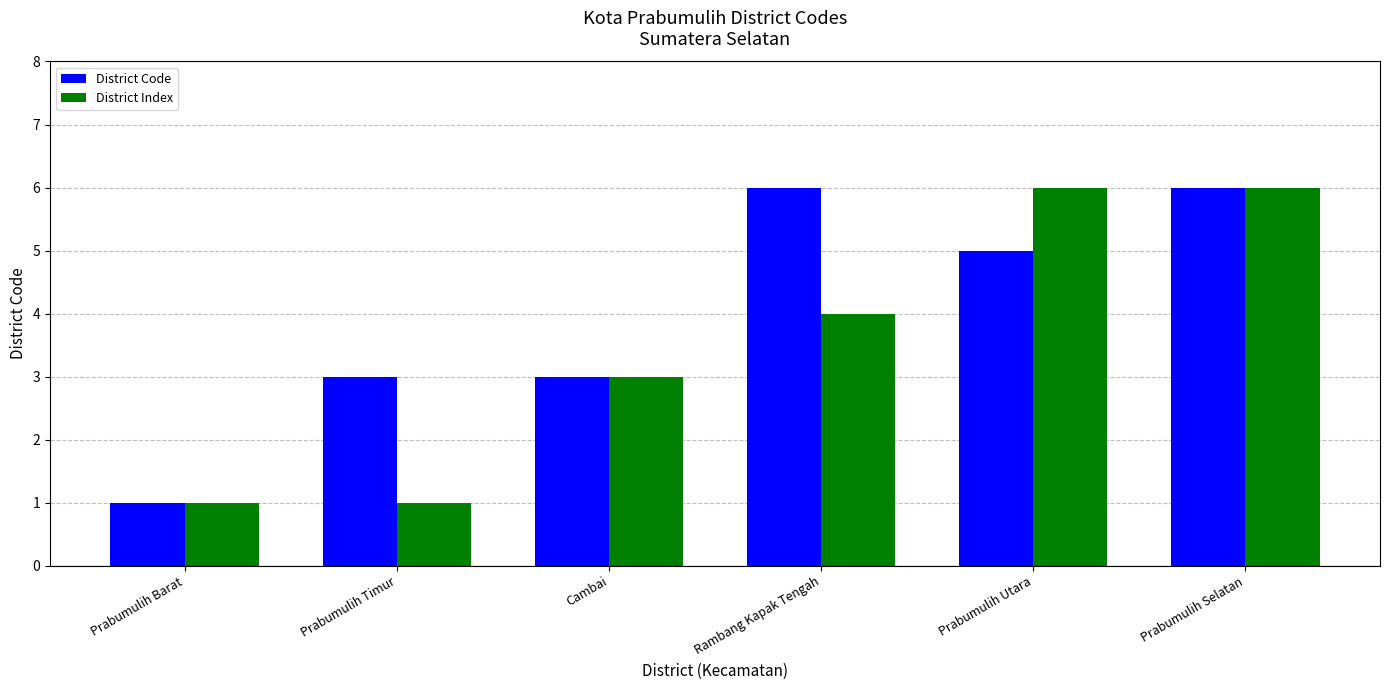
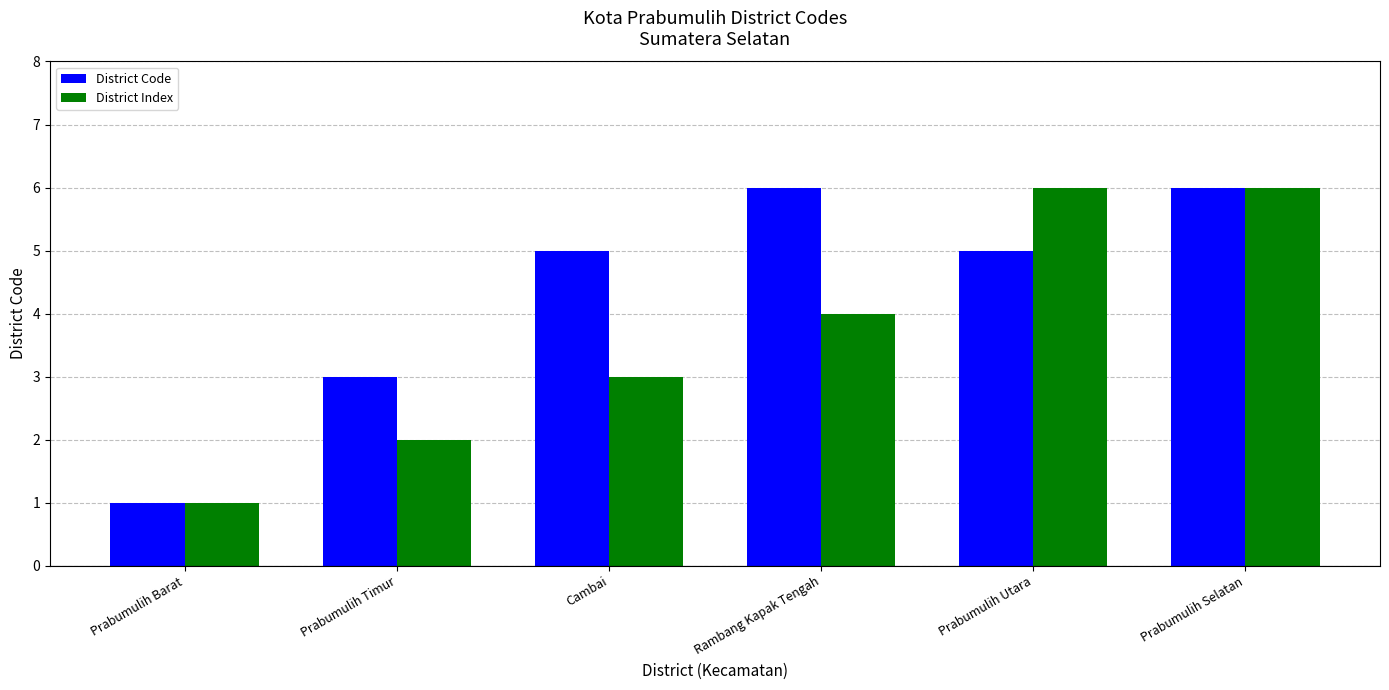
District Index, Prabumulih Timur: 1 -> 2
District Code, Cambai: 3 -> 5
